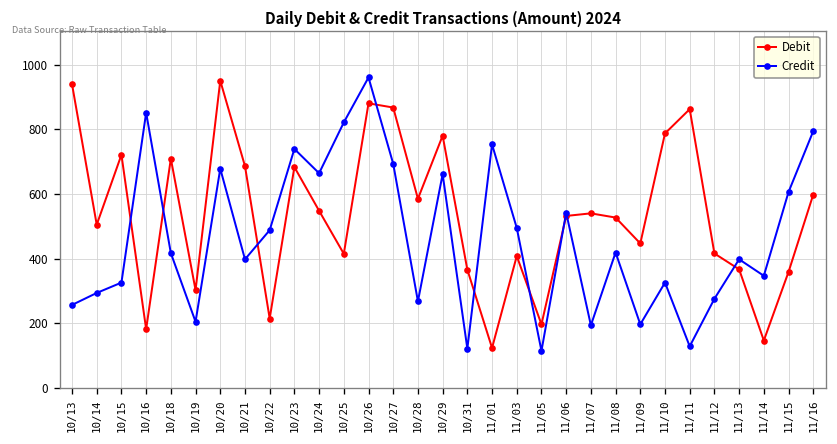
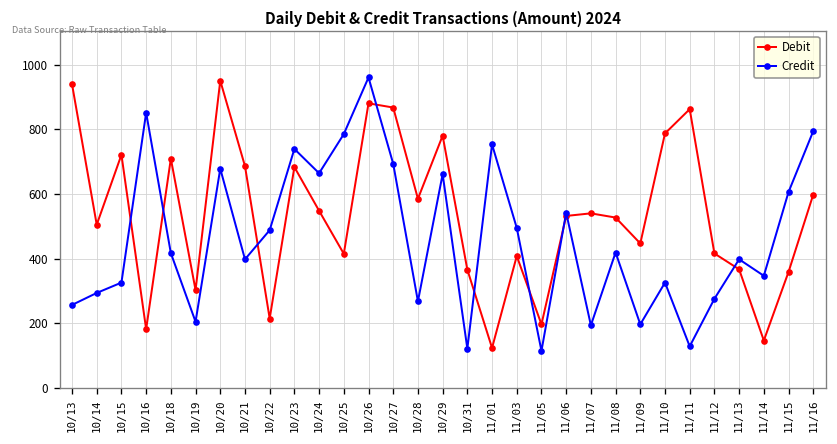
Credit, 10/25: 820 -> 790
